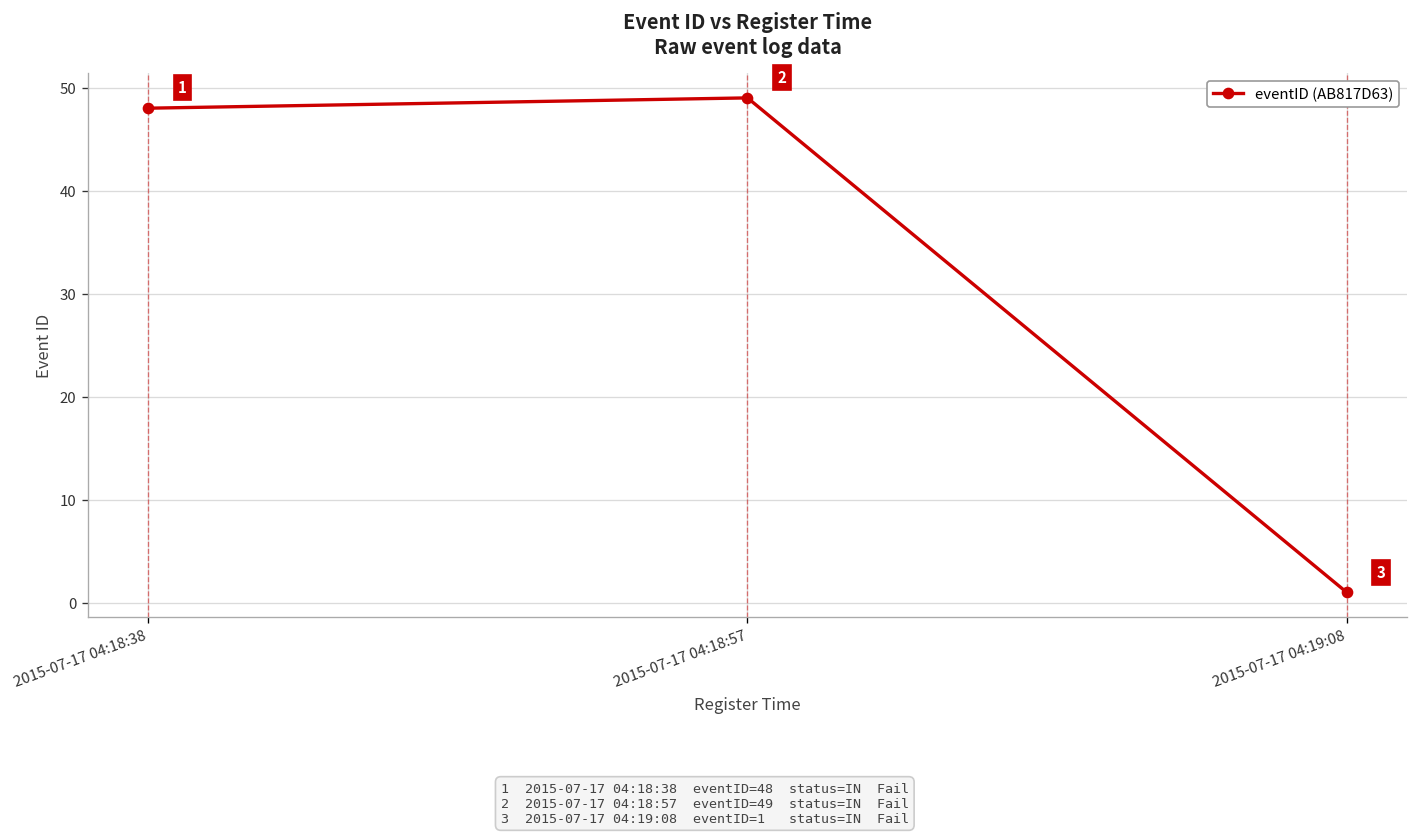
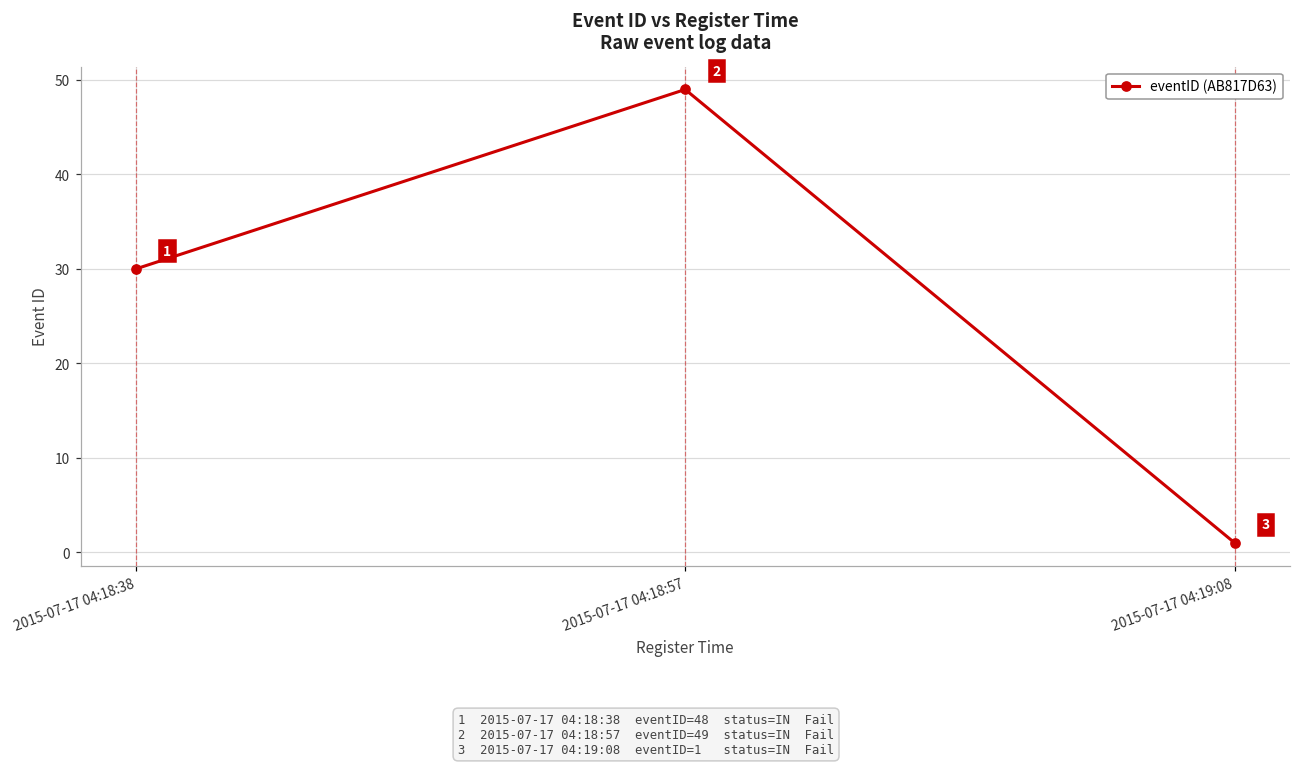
2015-07-17 04:18:38: 48 -> 30
